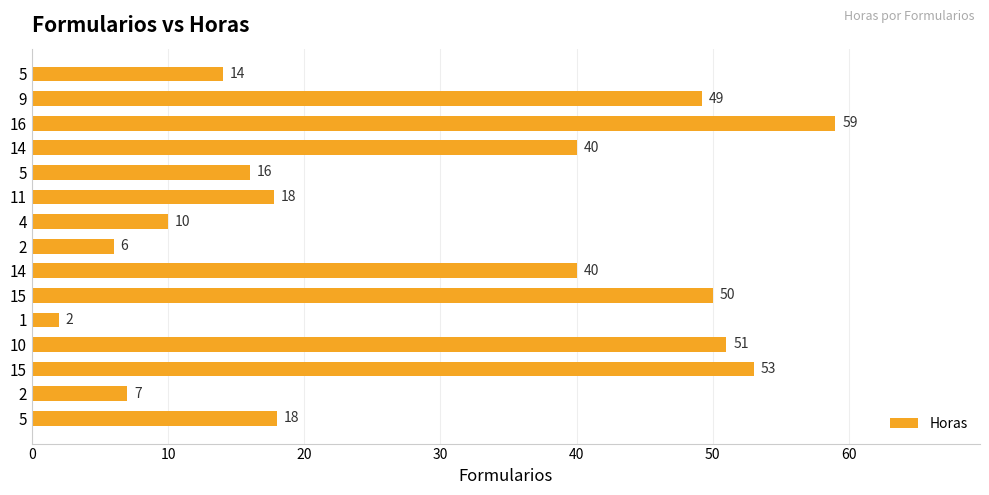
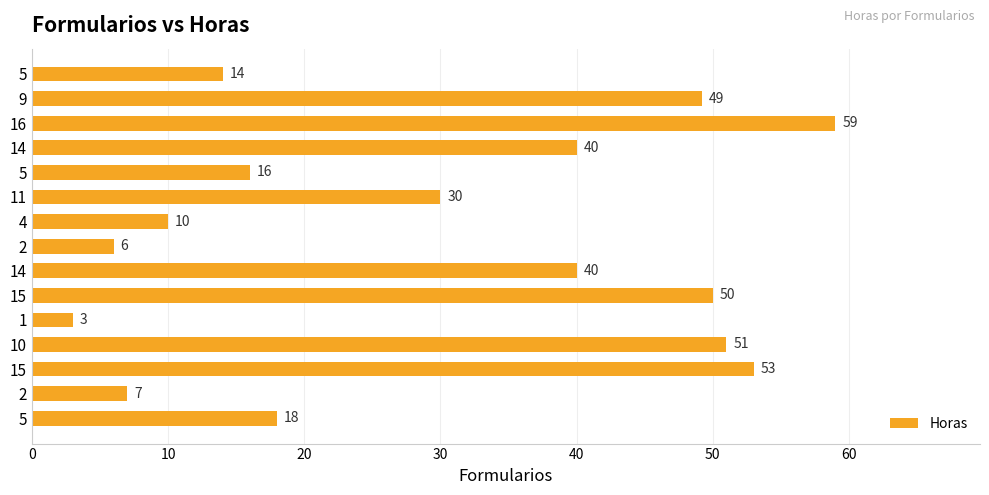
11: 18 -> 30
1: 2 -> 3
